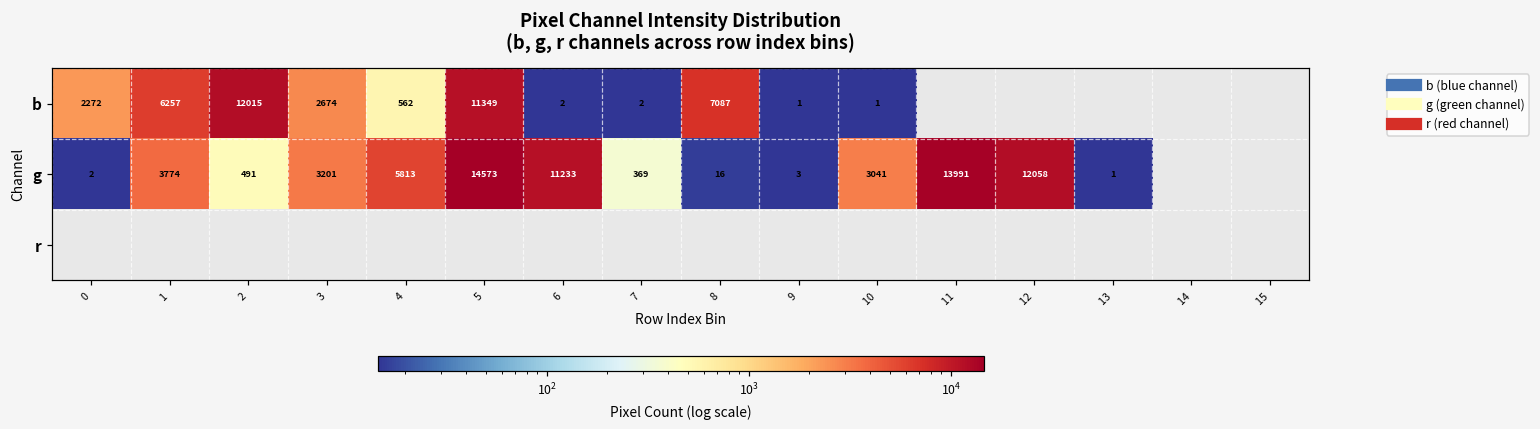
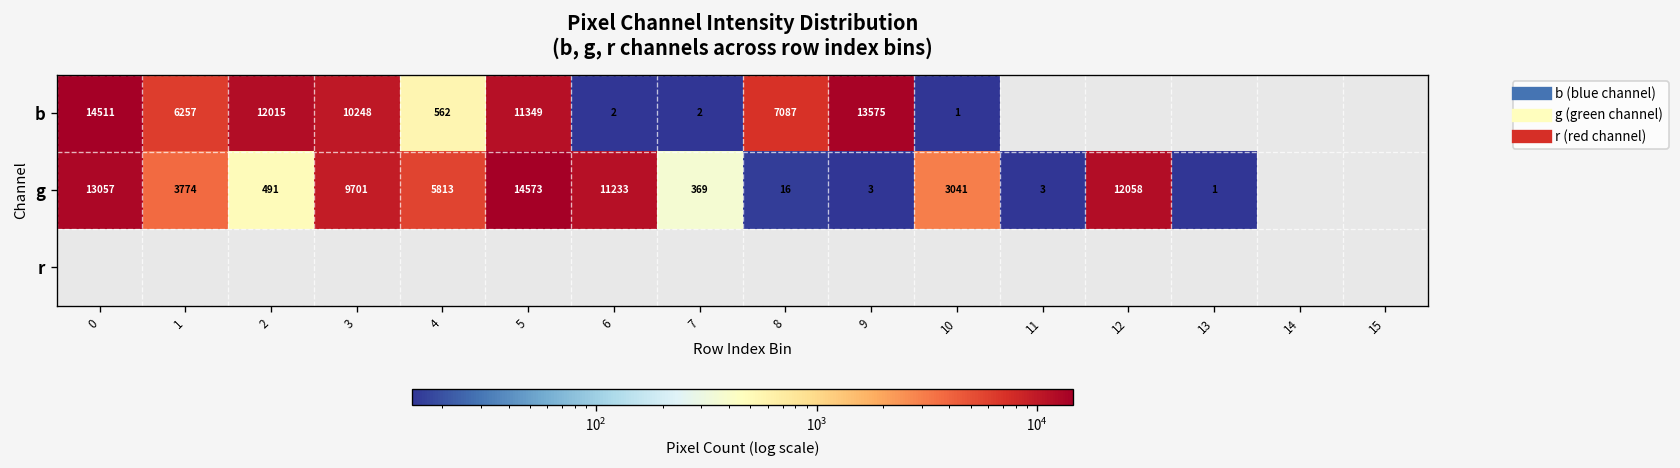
b, 0: 2272 -> 14511
b, 3: 2674 -> 10248
b, 9: 1 -> 13575
g, 0: 2 -> 13057
g, 3: 3201 -> 9701
g, 11: 13991 -> 3
